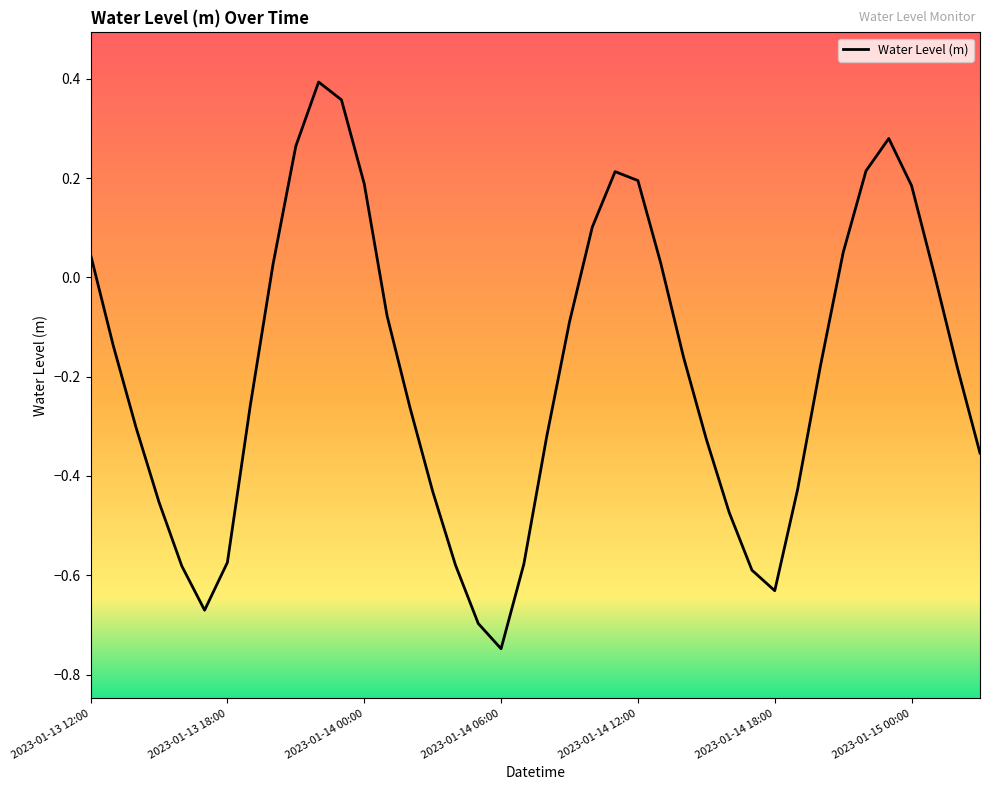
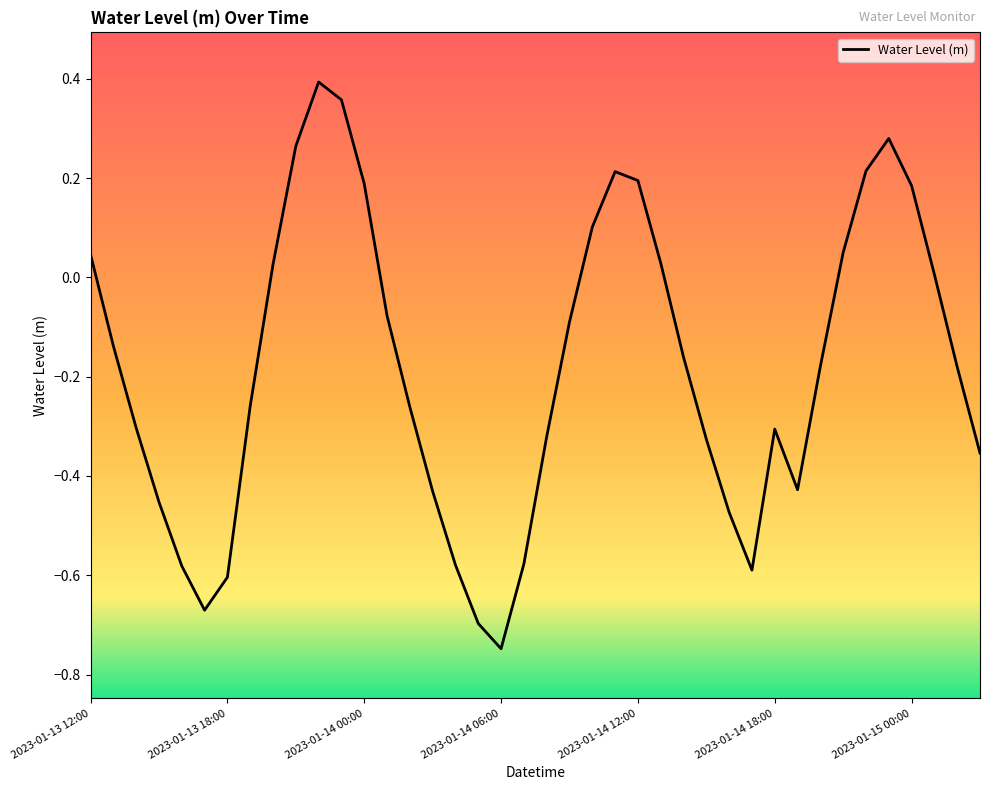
2023-01-13 18:00: -0.57 -> -0.60
2023-01-14 18:00: -0.63 -> -0.31
